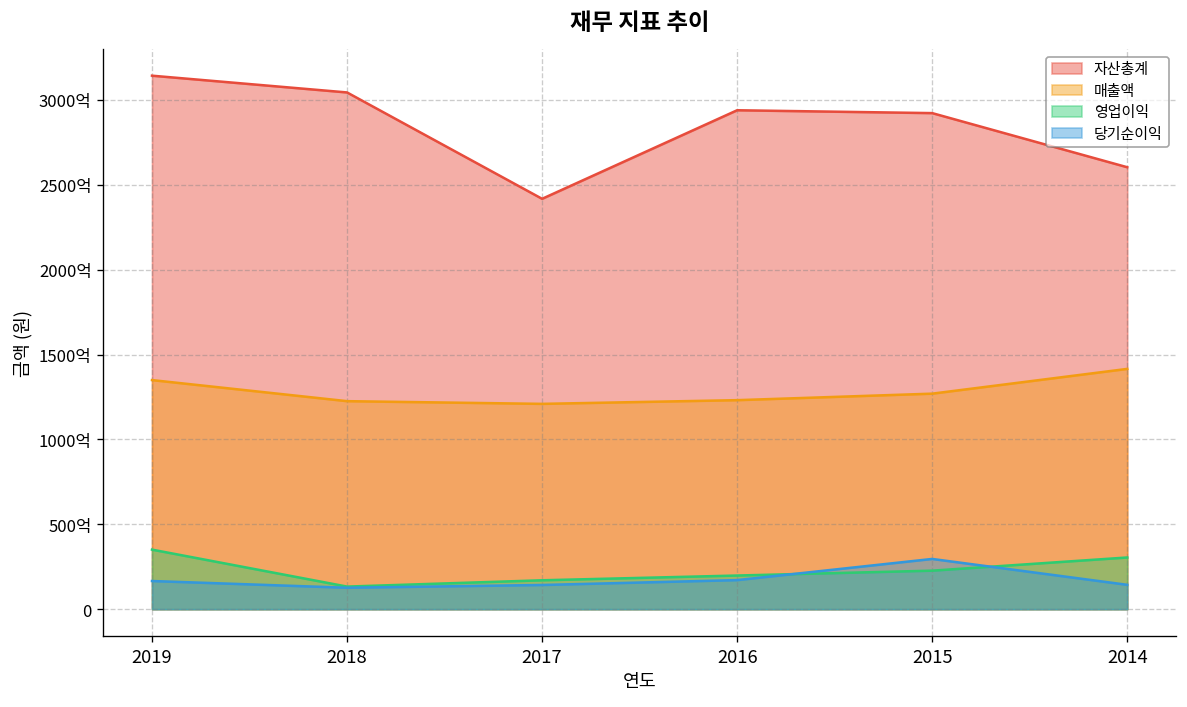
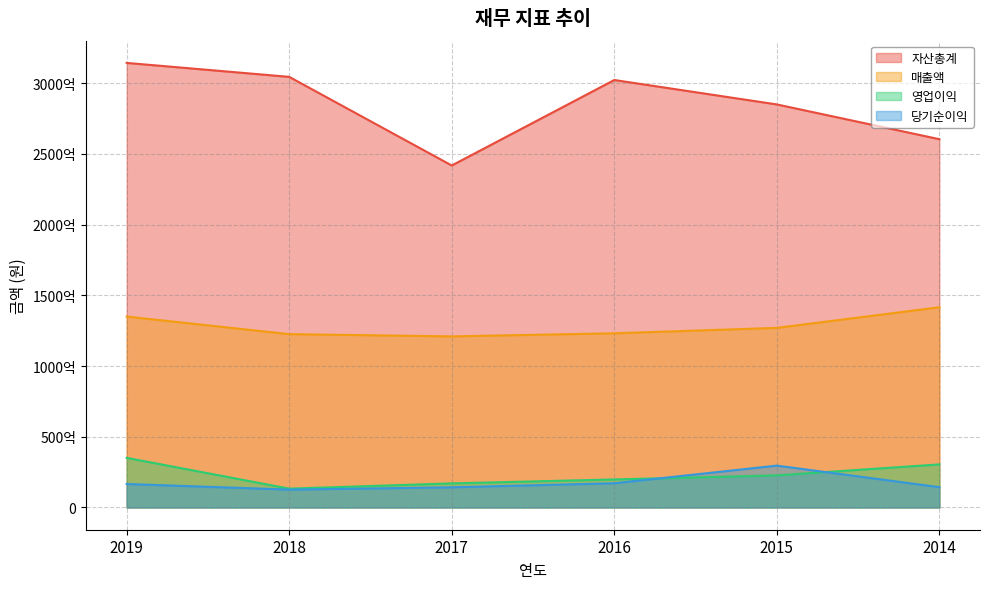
자산총계, 2016: 2940억 -> 3020억
자산총계, 2015: 2920억 -> 2850억
